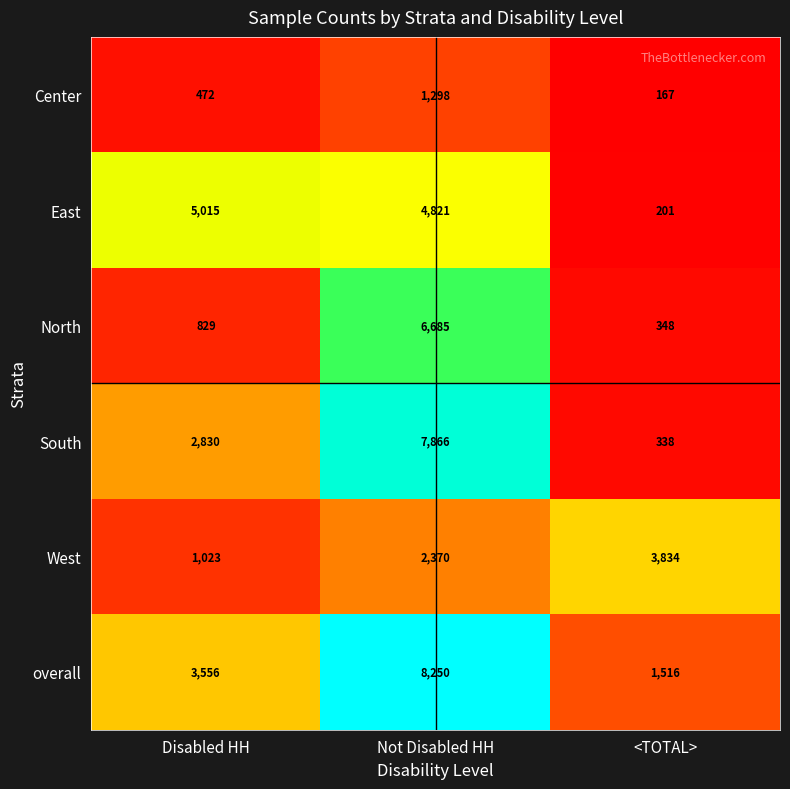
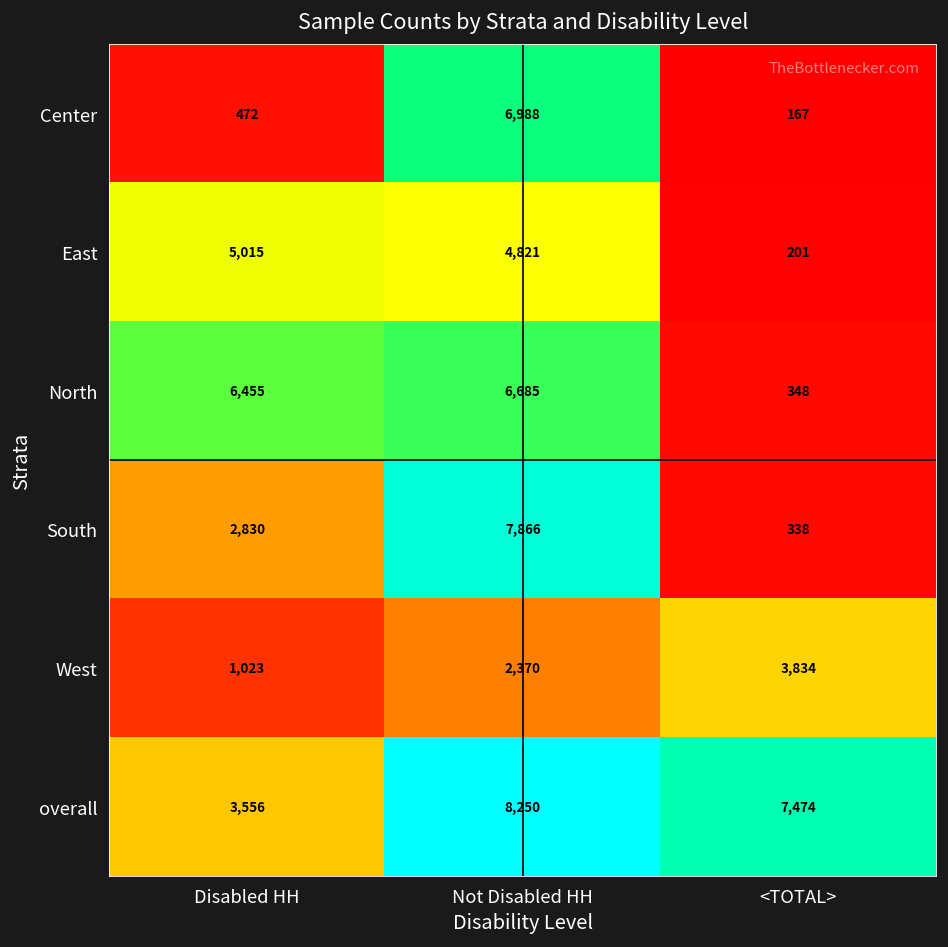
Center, Not Disabled HH: 1,298 -> 6,988
North, Disabled HH: 829 -> 6,455
overall, <TOTAL>: 1,516 -> 7,474
